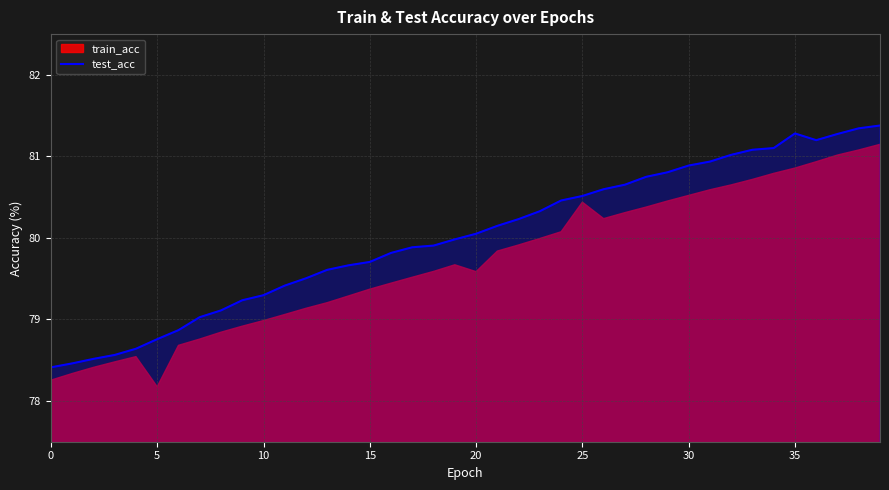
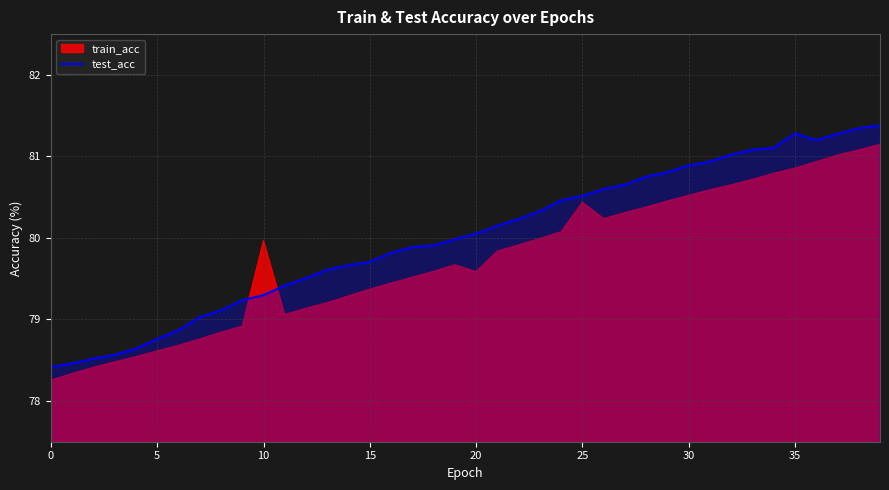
train_acc, 5: 78.2 -> 78.6
train_acc, 10: 79.0 -> 80.0
